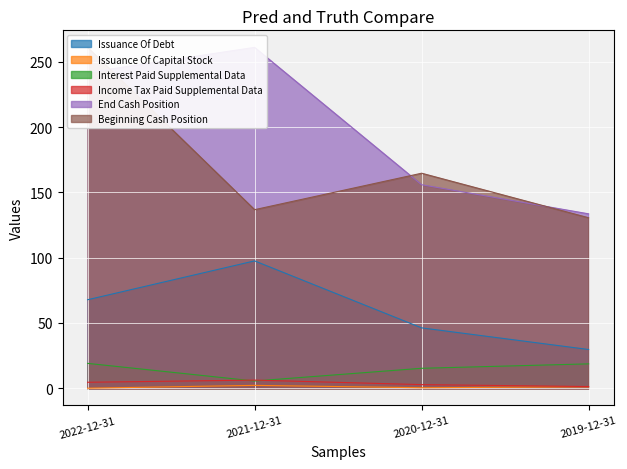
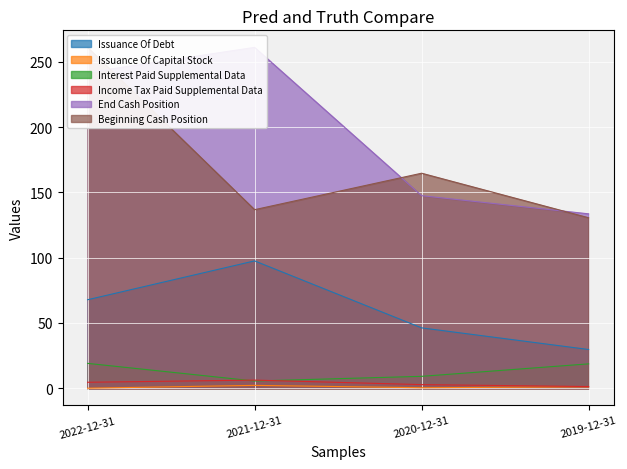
Interest Paid Supplemental Data, 2020-12-31: 15 -> 9
End Cash Position, 2020-12-31: 156 -> 147
